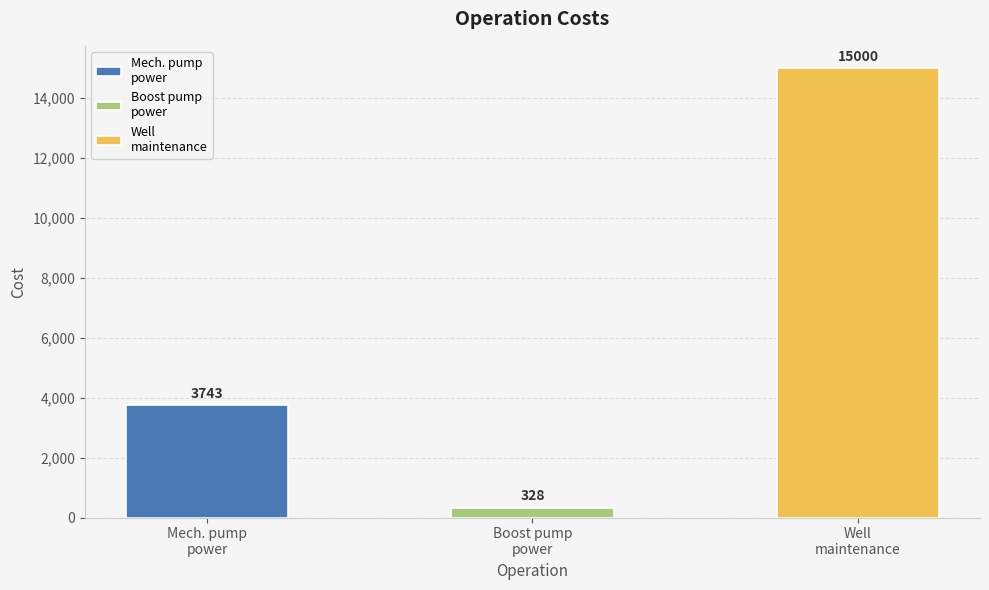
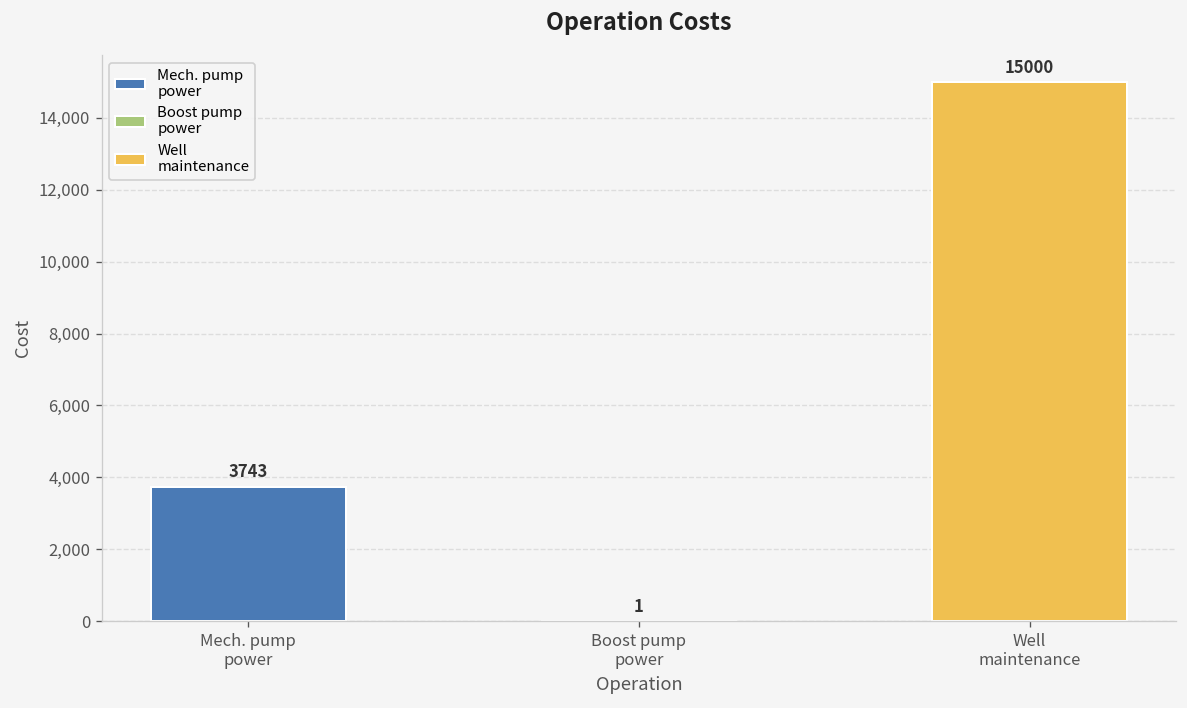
Boost pump power: 328 -> 1
